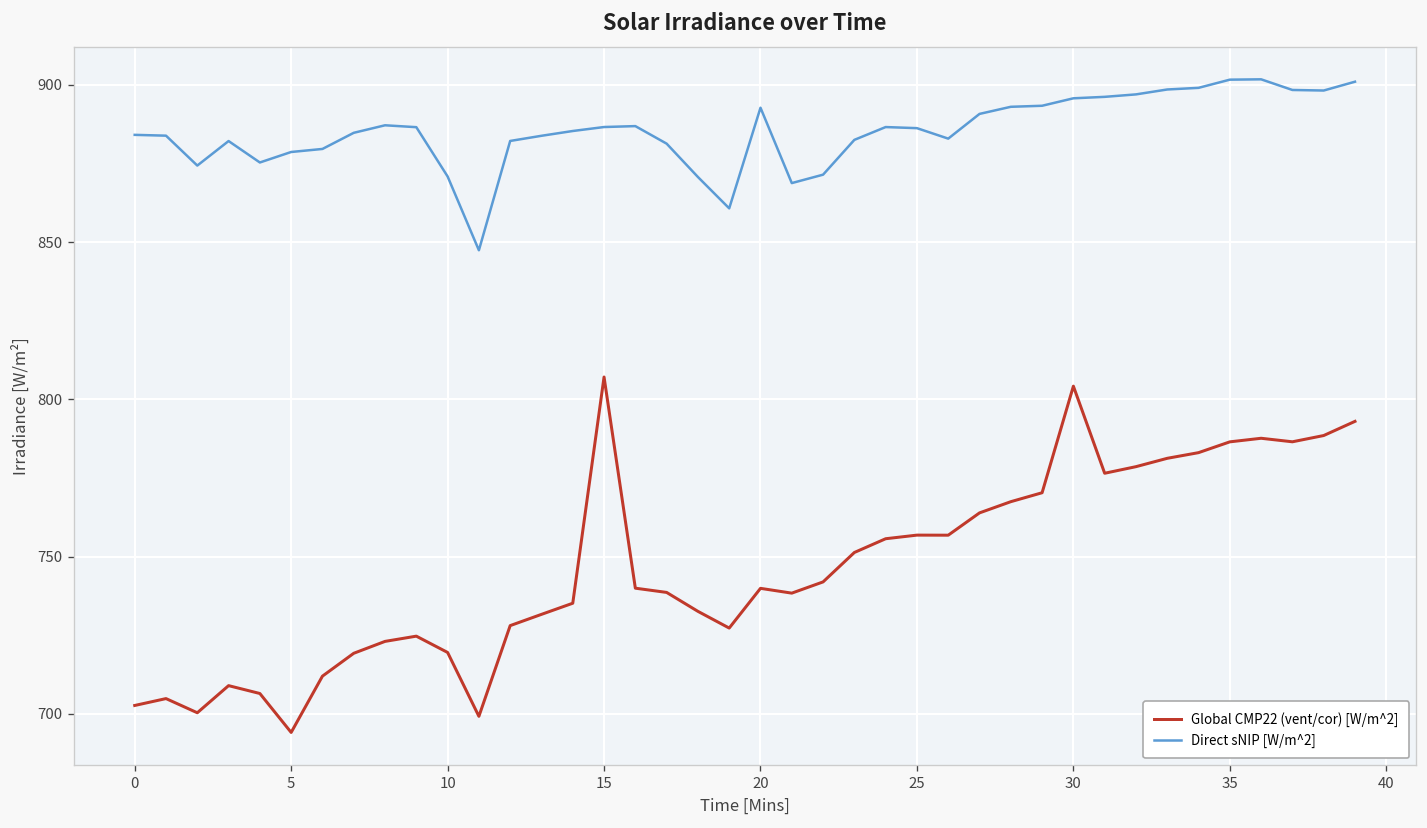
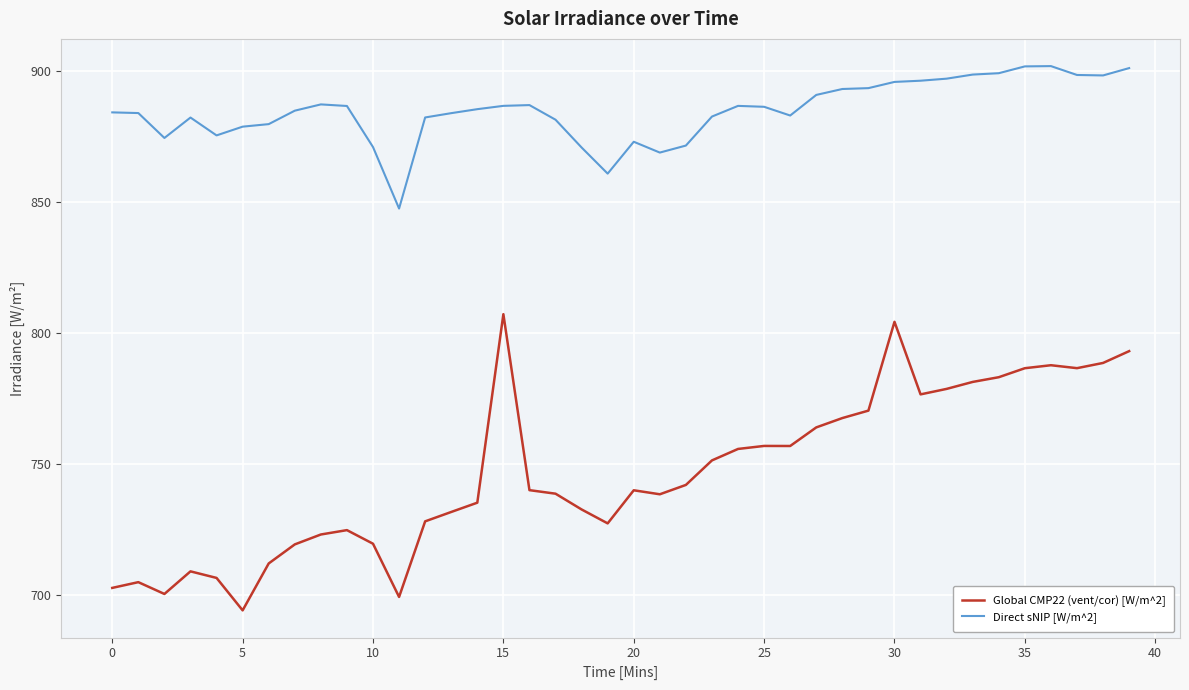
Direct sNIP [W/m^2], 20: 893 -> 873
